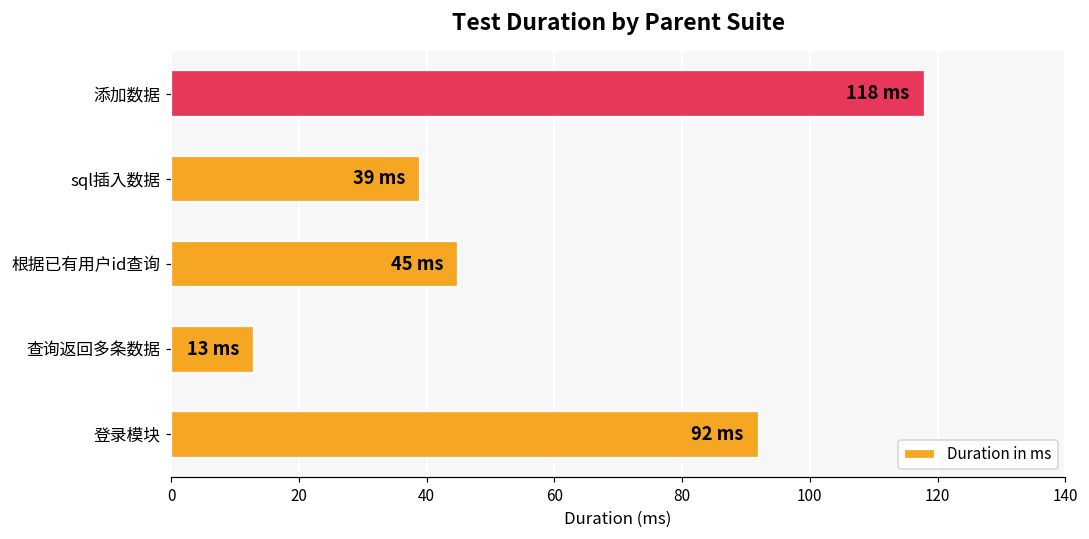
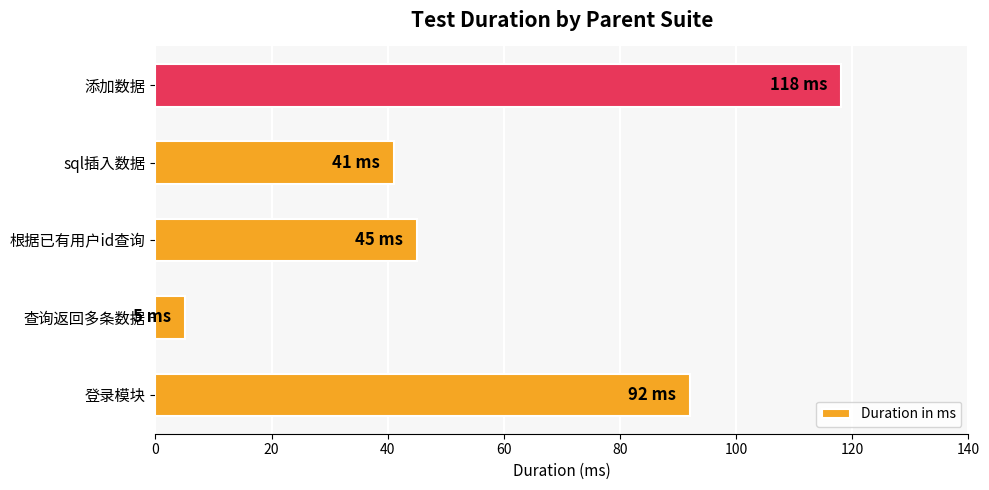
sql插入数据: 39 -> 41
查询返回多条数据: 13 -> 5
